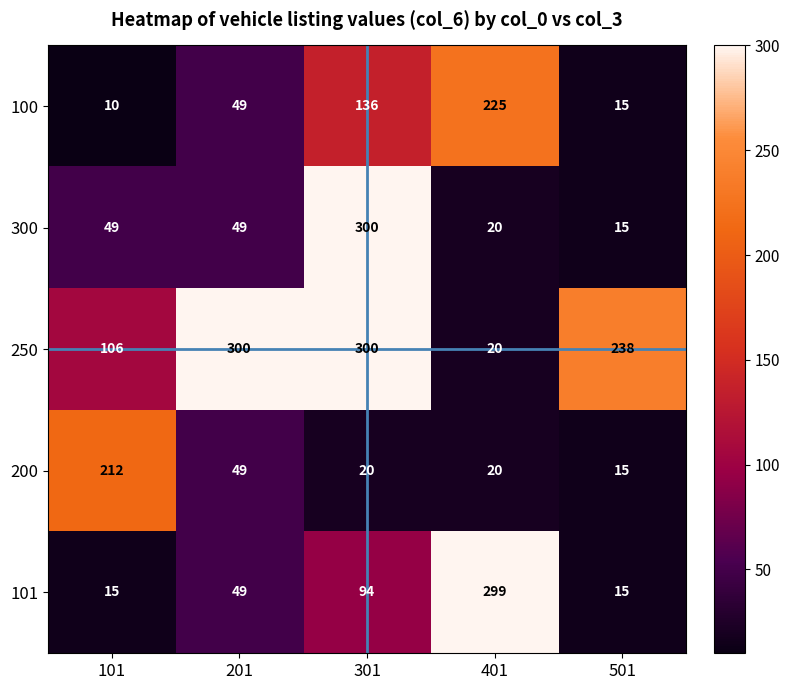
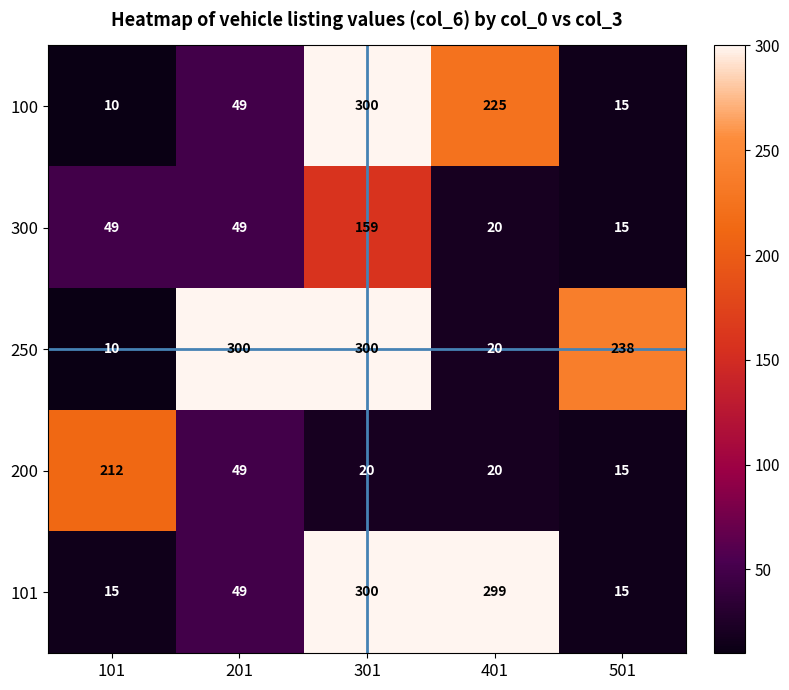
100, 301: 136 -> 300
300, 301: 300 -> 159
250, 101: 106 -> 10
101, 301: 94 -> 300
